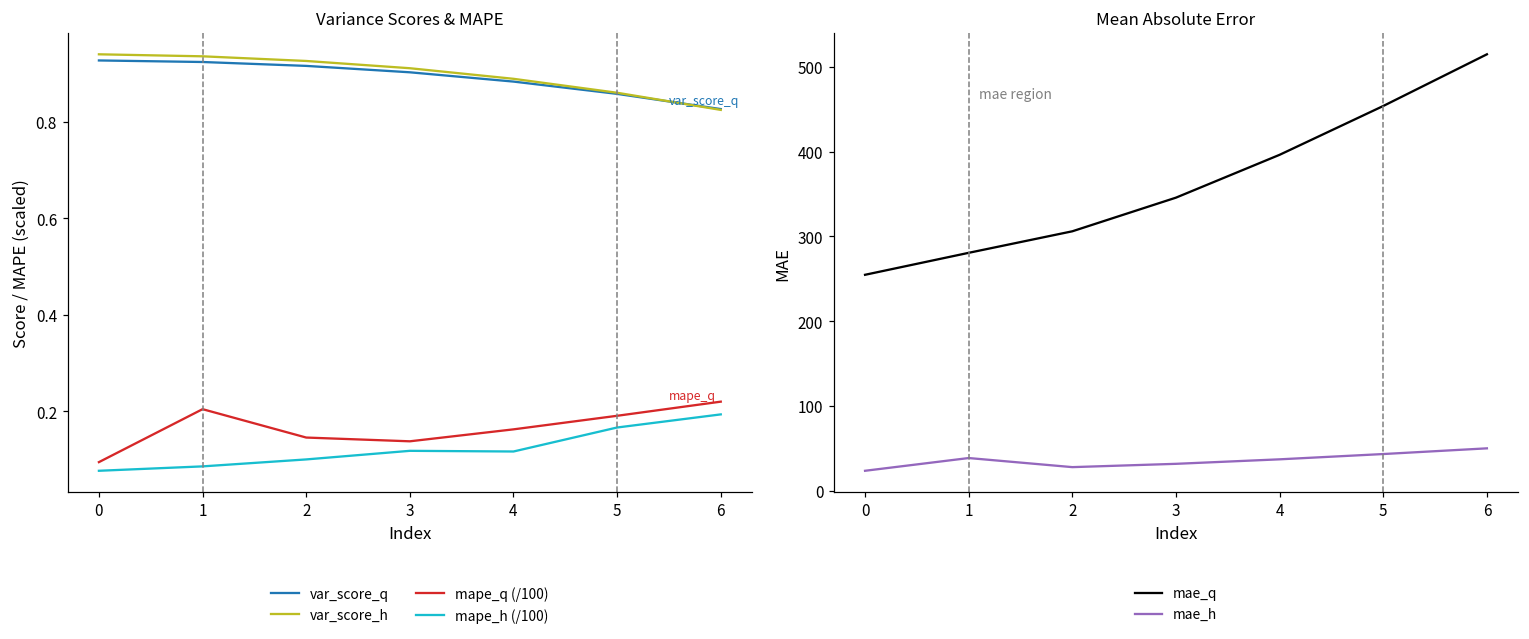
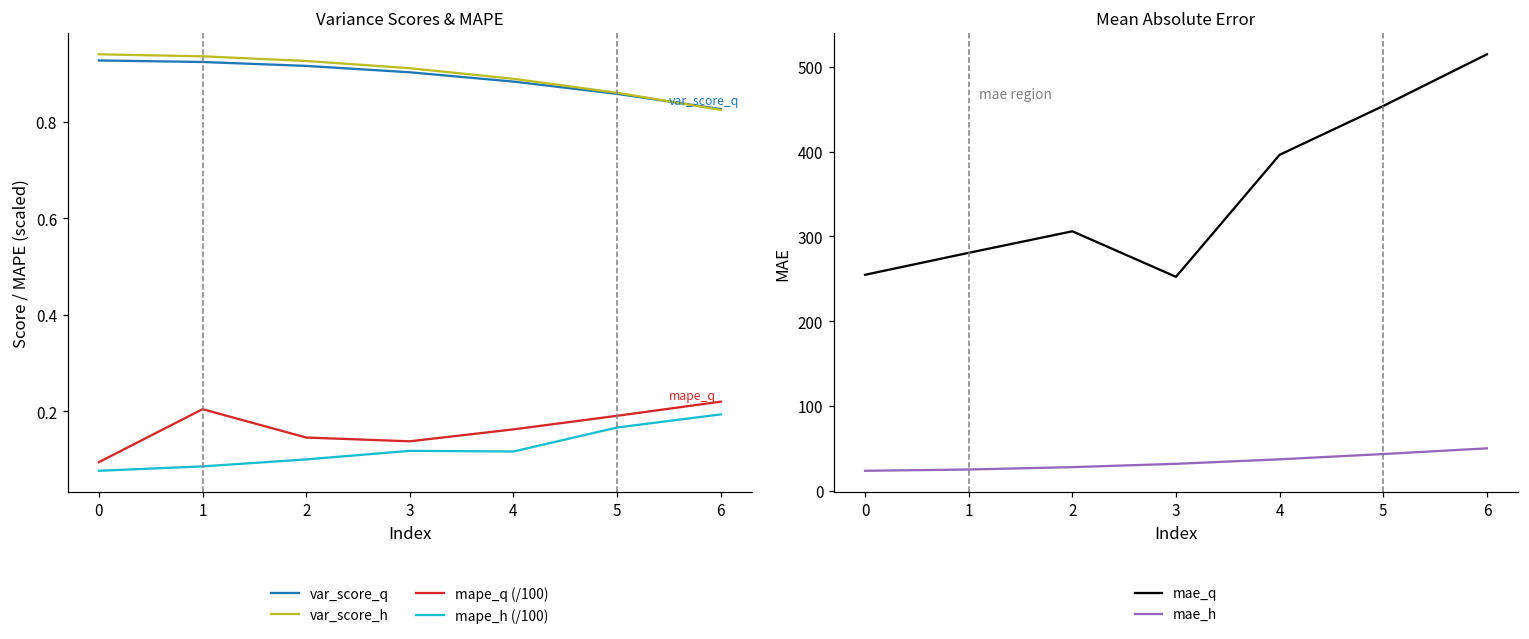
Mean Absolute Error, mae_h, 1: 40 -> 30
Mean Absolute Error, mae_q, 3: 350 -> 250
